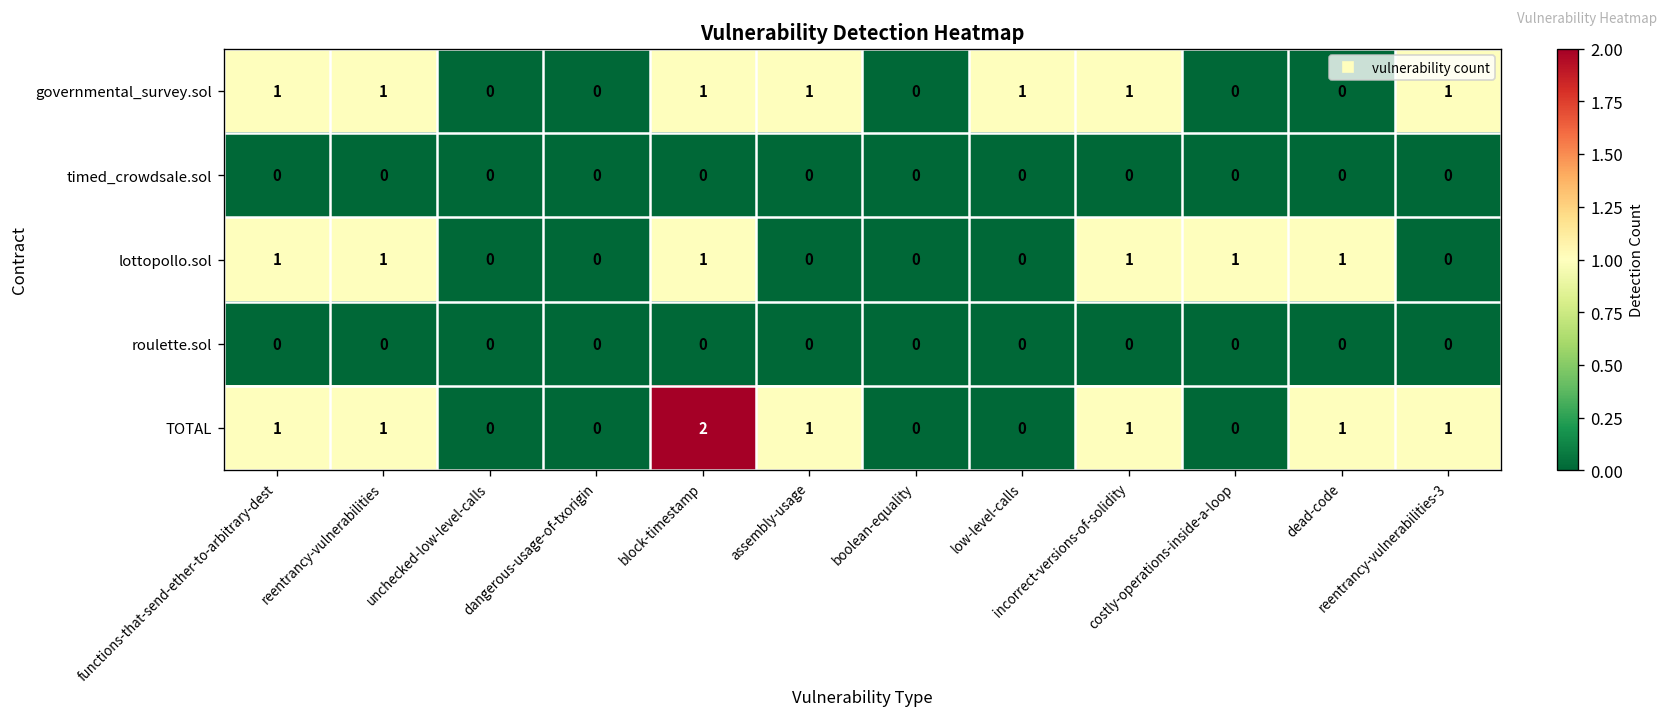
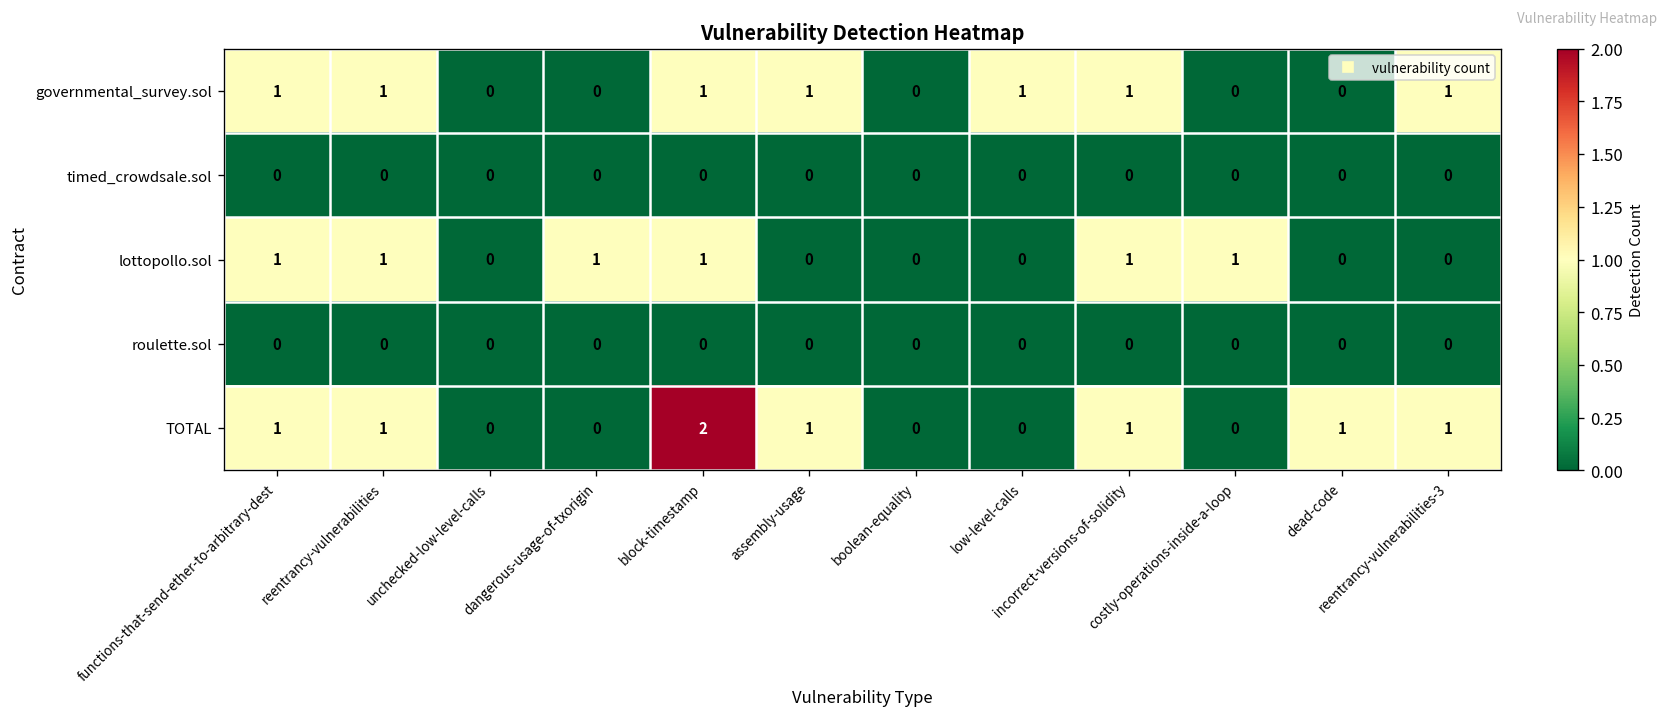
lottopollo.sol, dangerous-usage-of-txorigin: 0 -> 1
lottopollo.sol, dead-code: 1 -> 0
